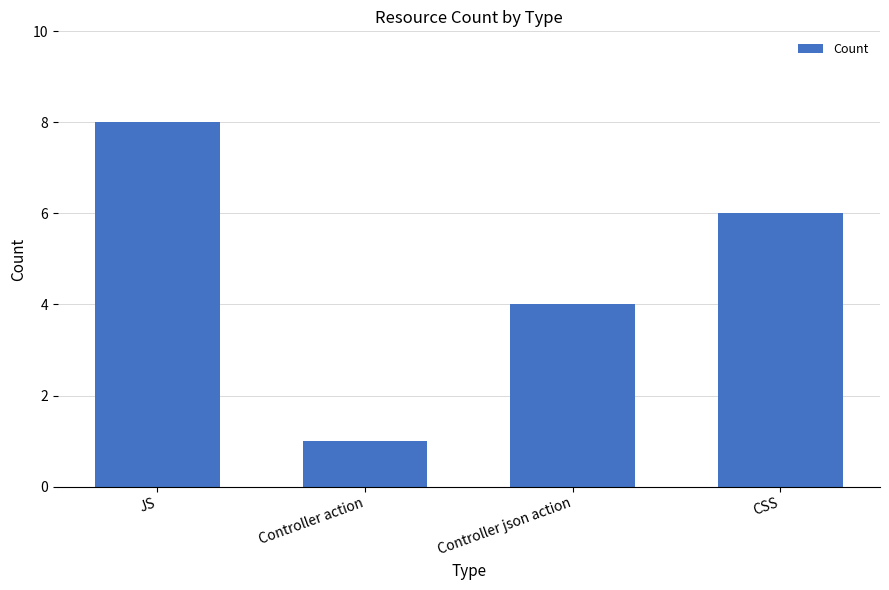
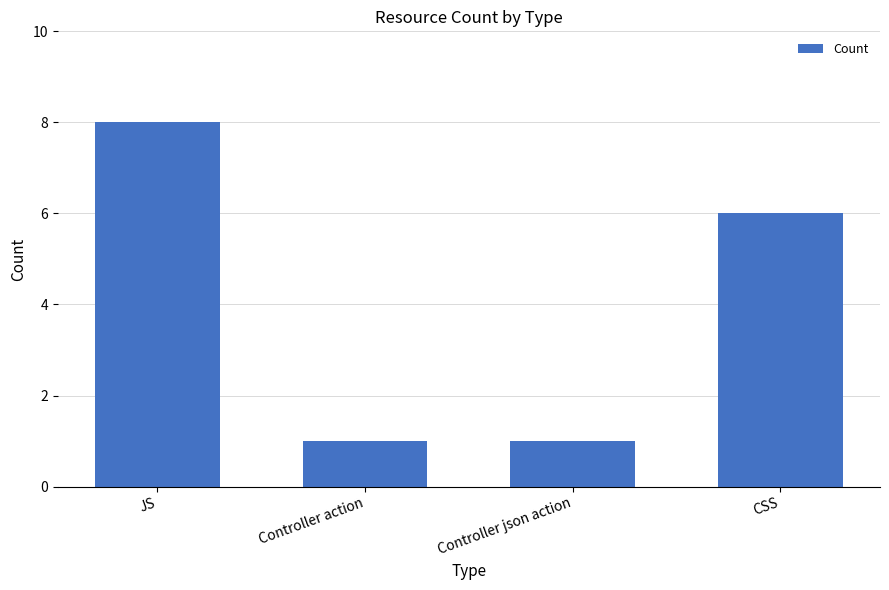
Controller json action: 4 -> 1
